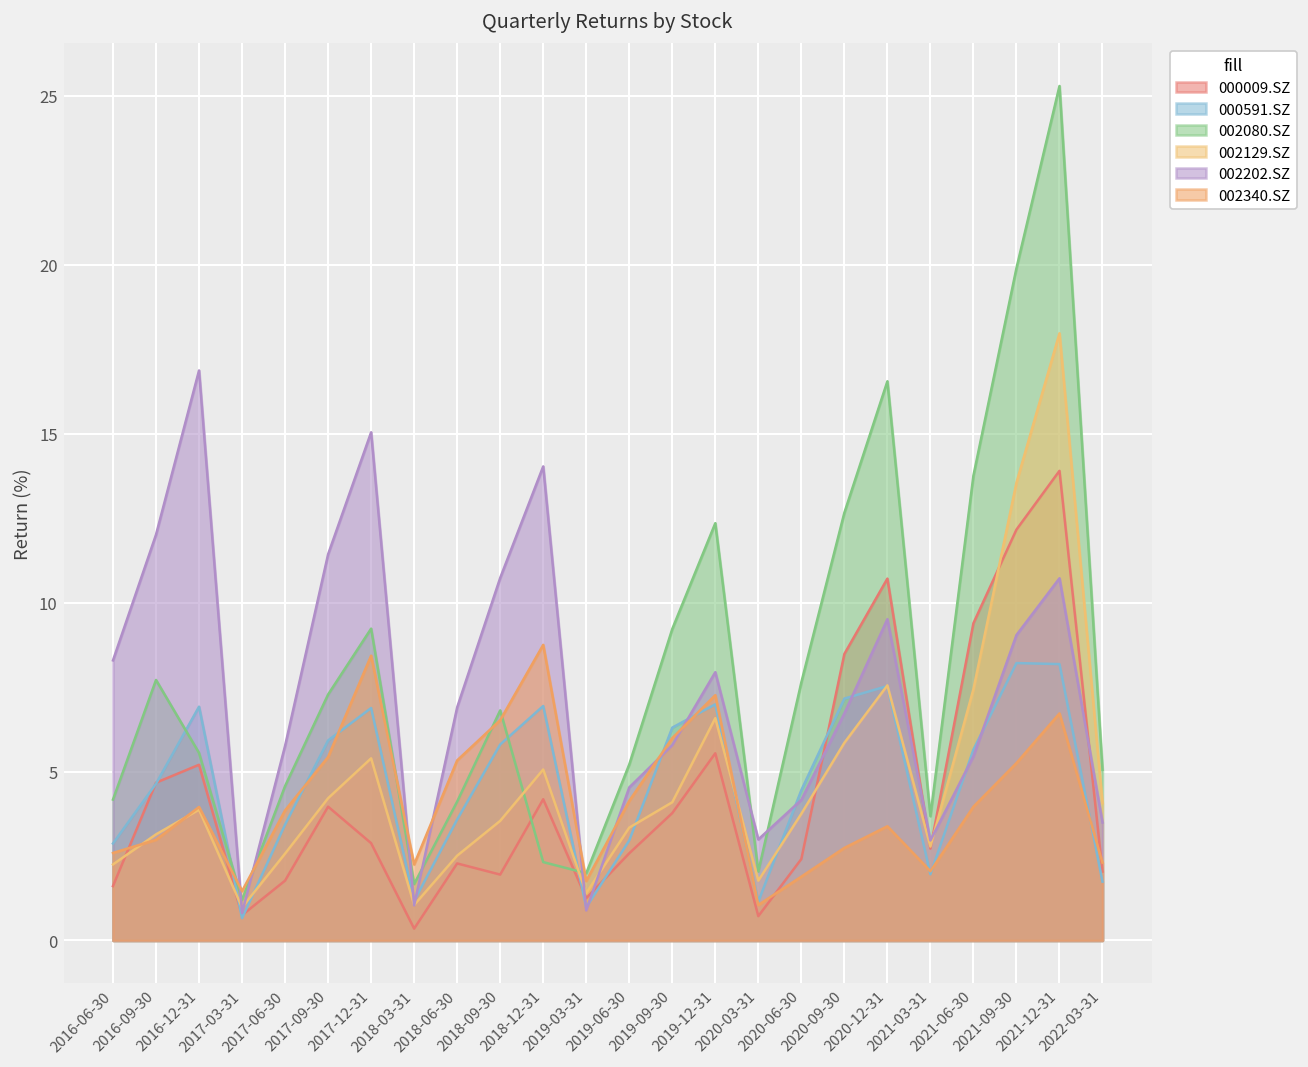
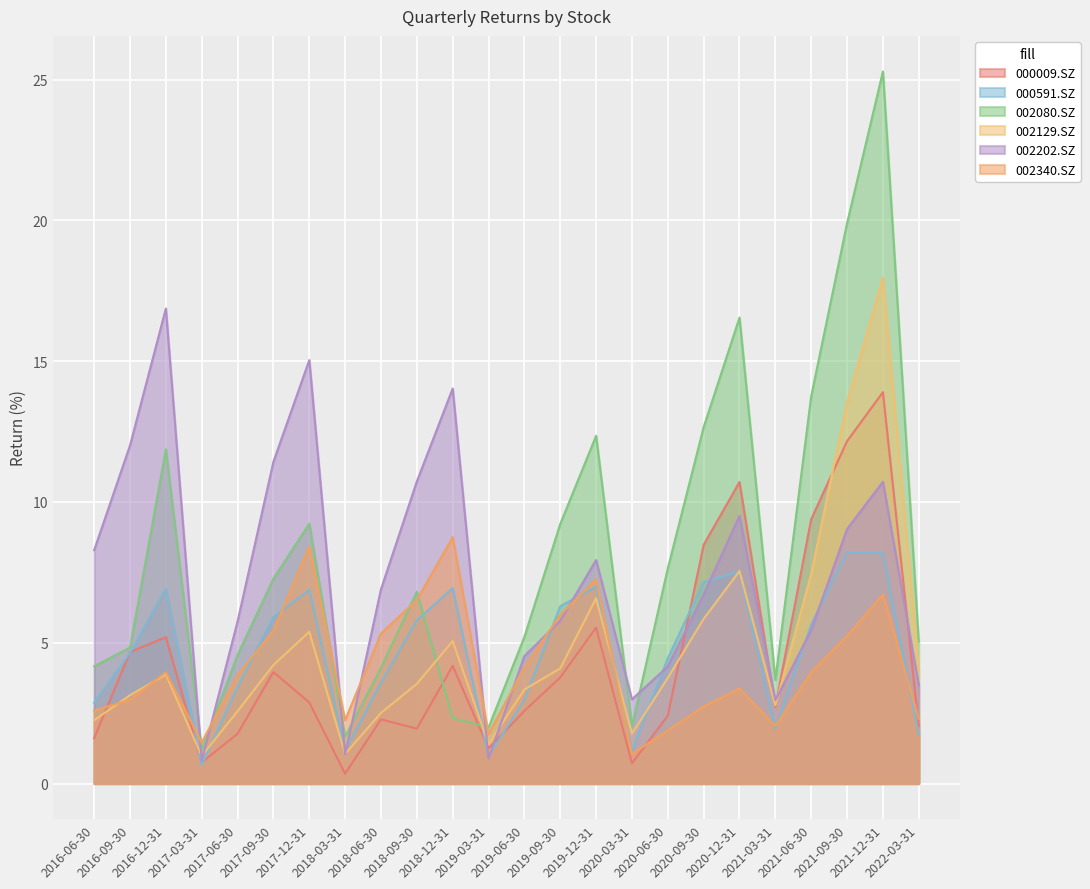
002080.SZ, 2016-09-30: 7.7 -> 4.8
002080.SZ, 2016-12-31: 5.6 -> 11.9
